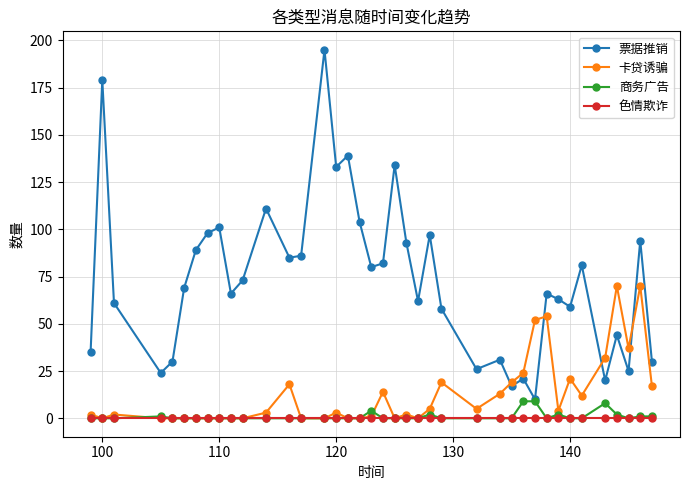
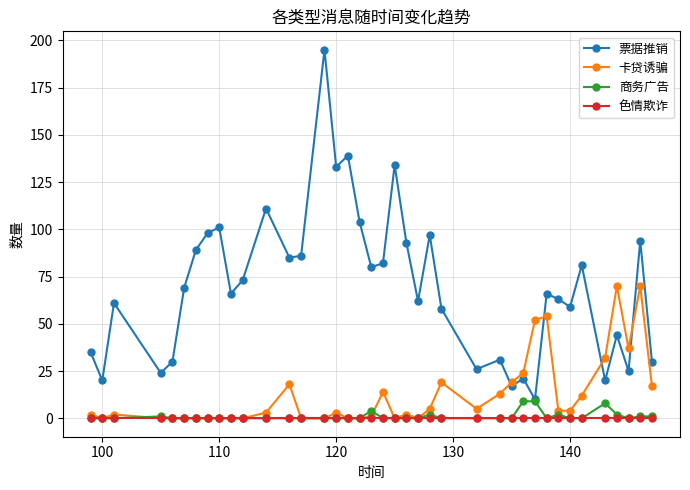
票据推销, 100: 179 -> 20
卡贷诱骗, 140: 21 -> 4
